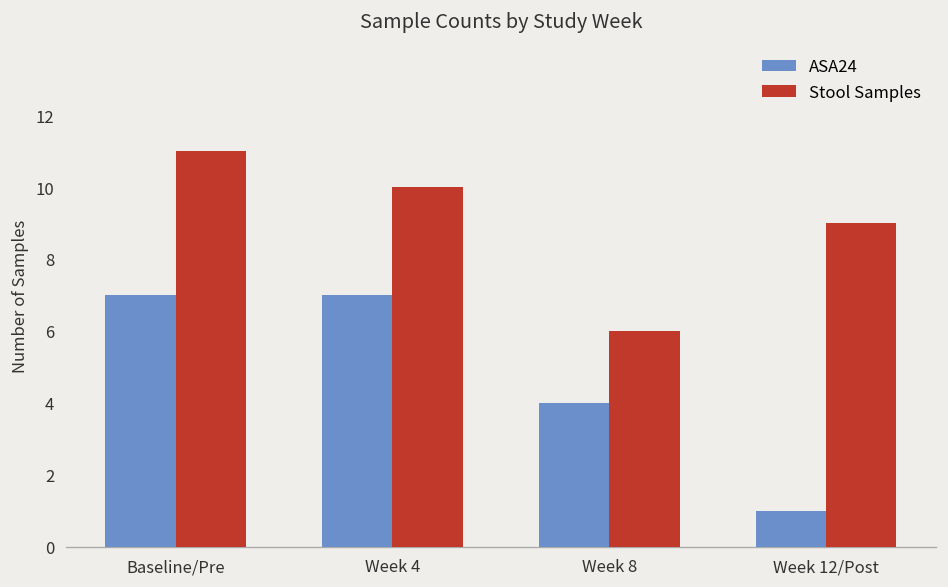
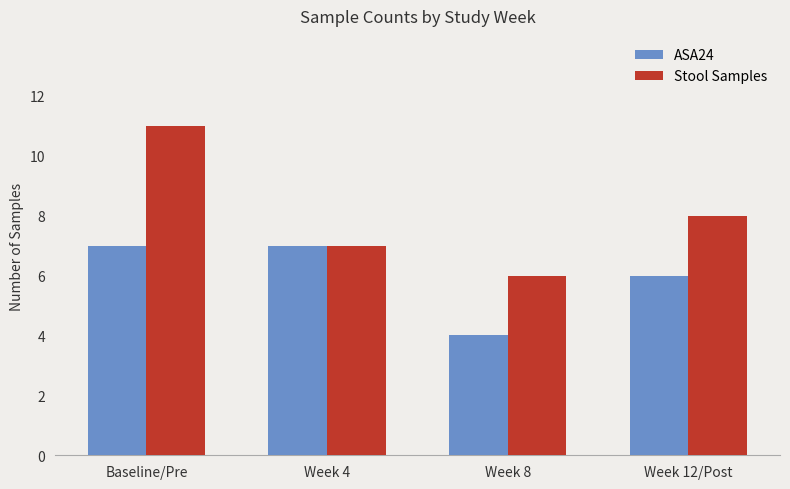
Stool Samples, Week 4: 10 -> 7
ASA24, Week 12/Post: 1 -> 6
Stool Samples, Week 12/Post: 9 -> 8
